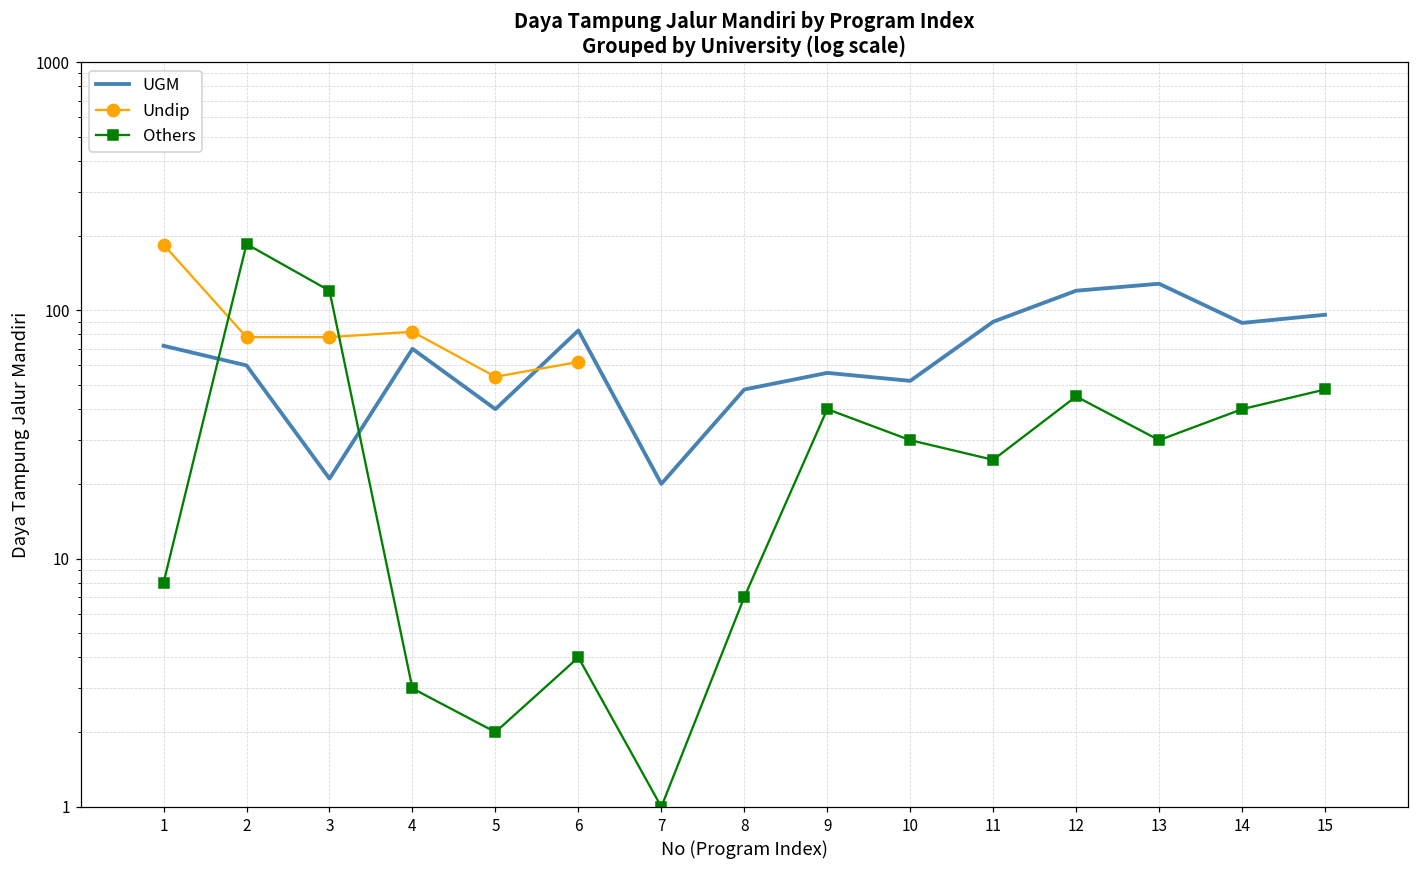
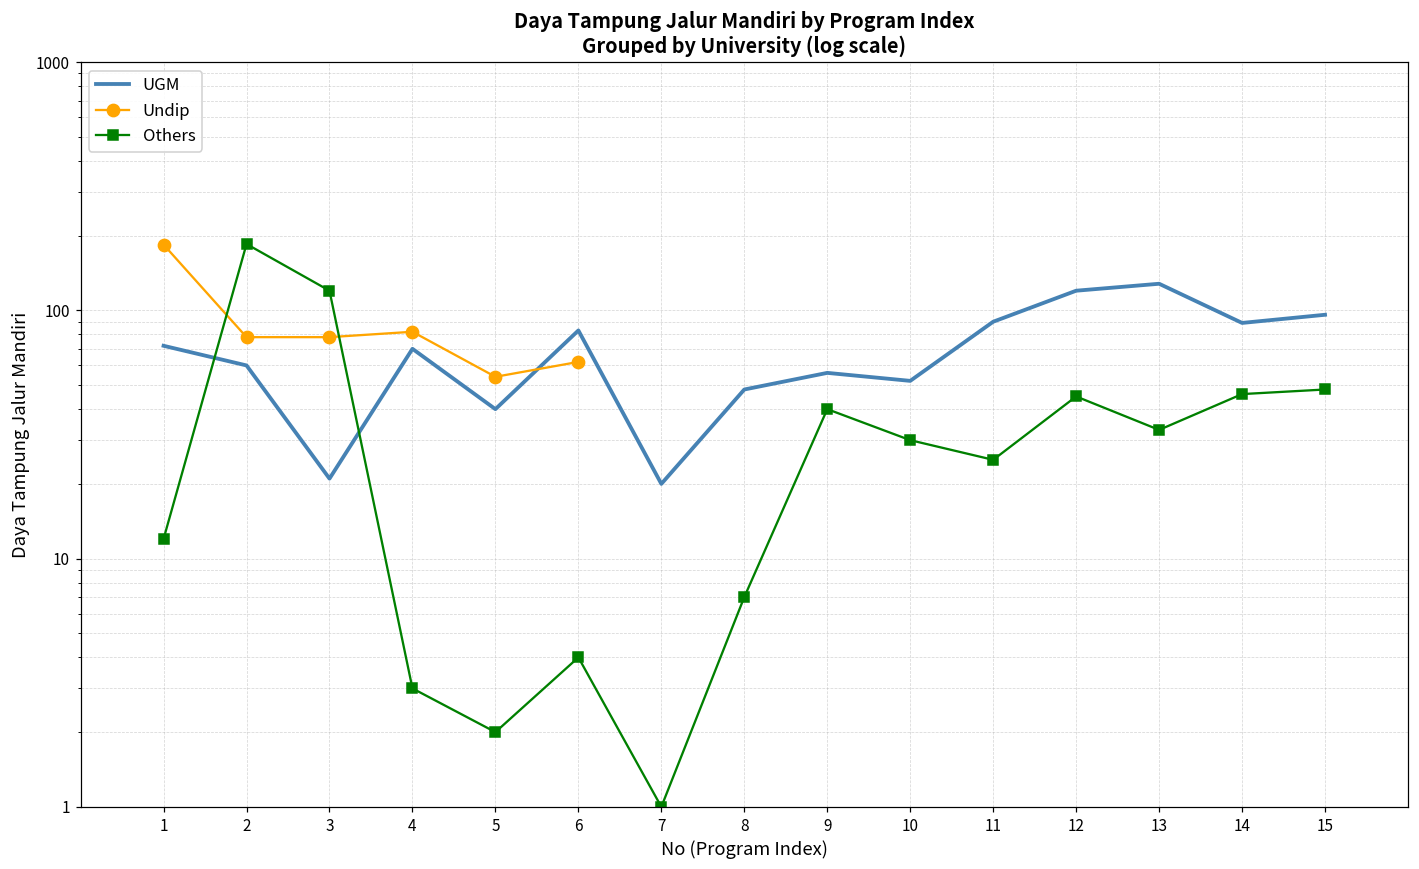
Others, 1: 8 -> 12
Others, 13: 30 -> 33
Others, 14: 40 -> 46
